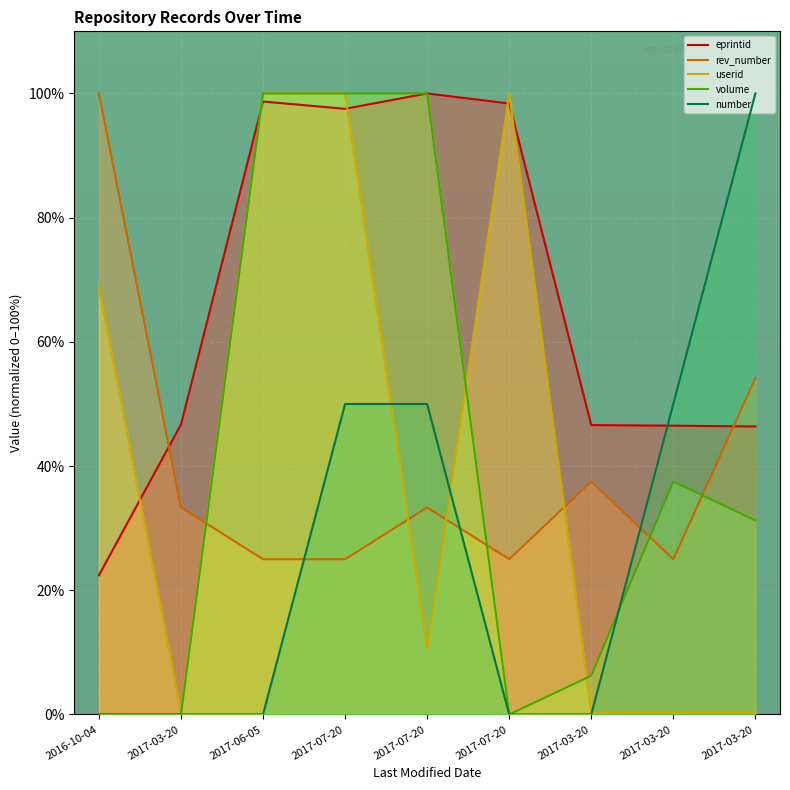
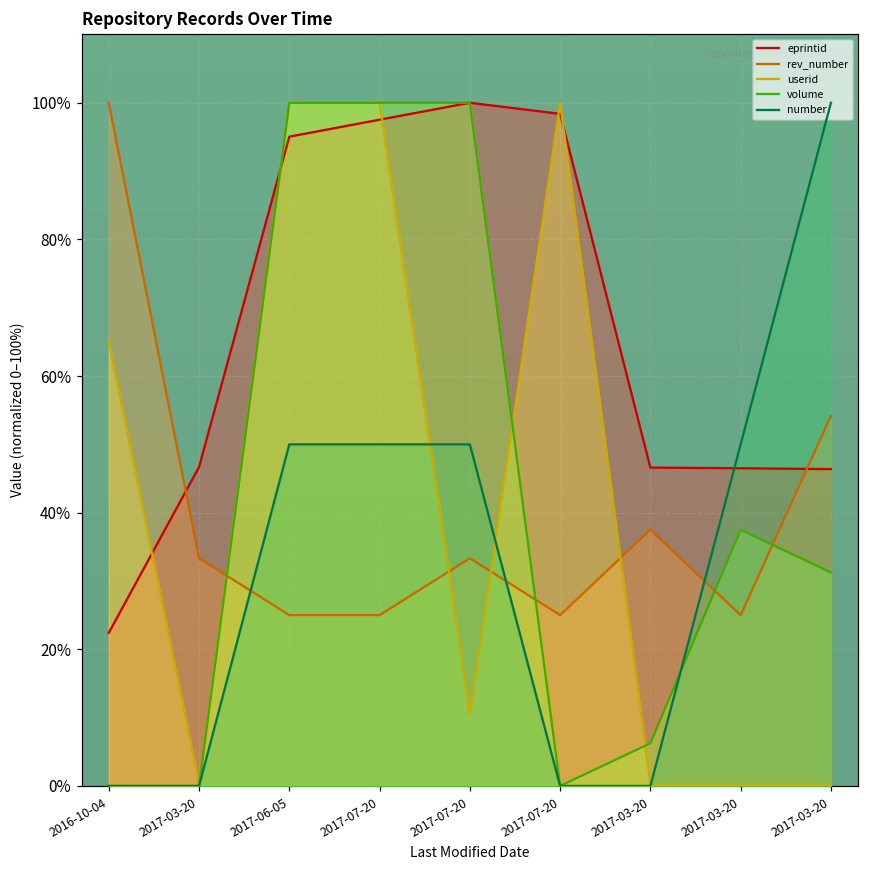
userid, 2016-10-04: 69% -> 65%
eprintid, 2017-06-05: 99% -> 95%
number, 2017-06-05: 0% -> 50%
